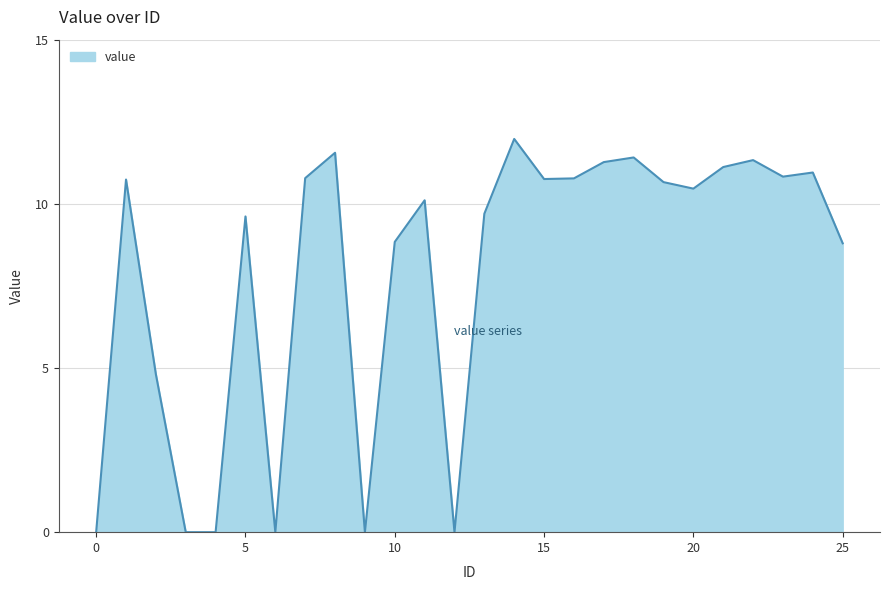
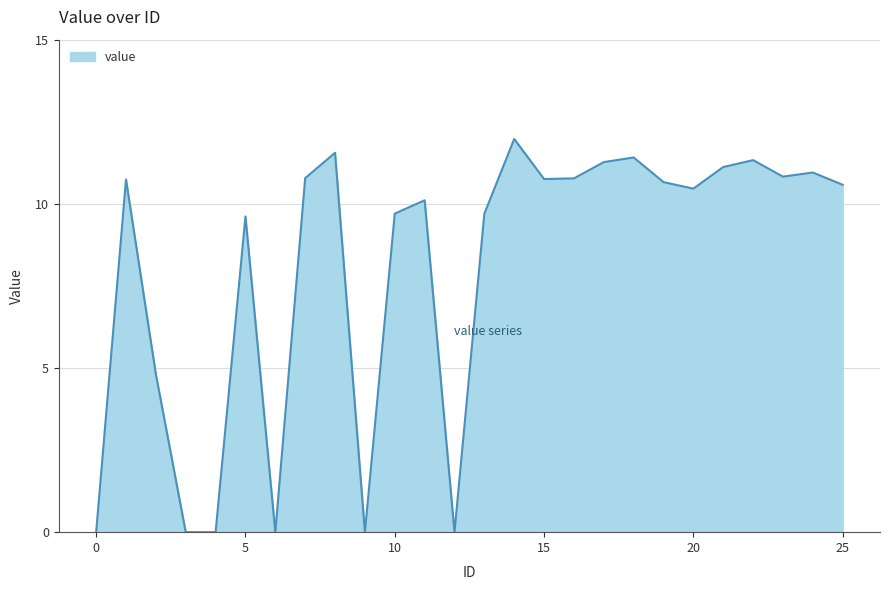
10: 8.8 -> 9.7
25: 8.8 -> 10.6
